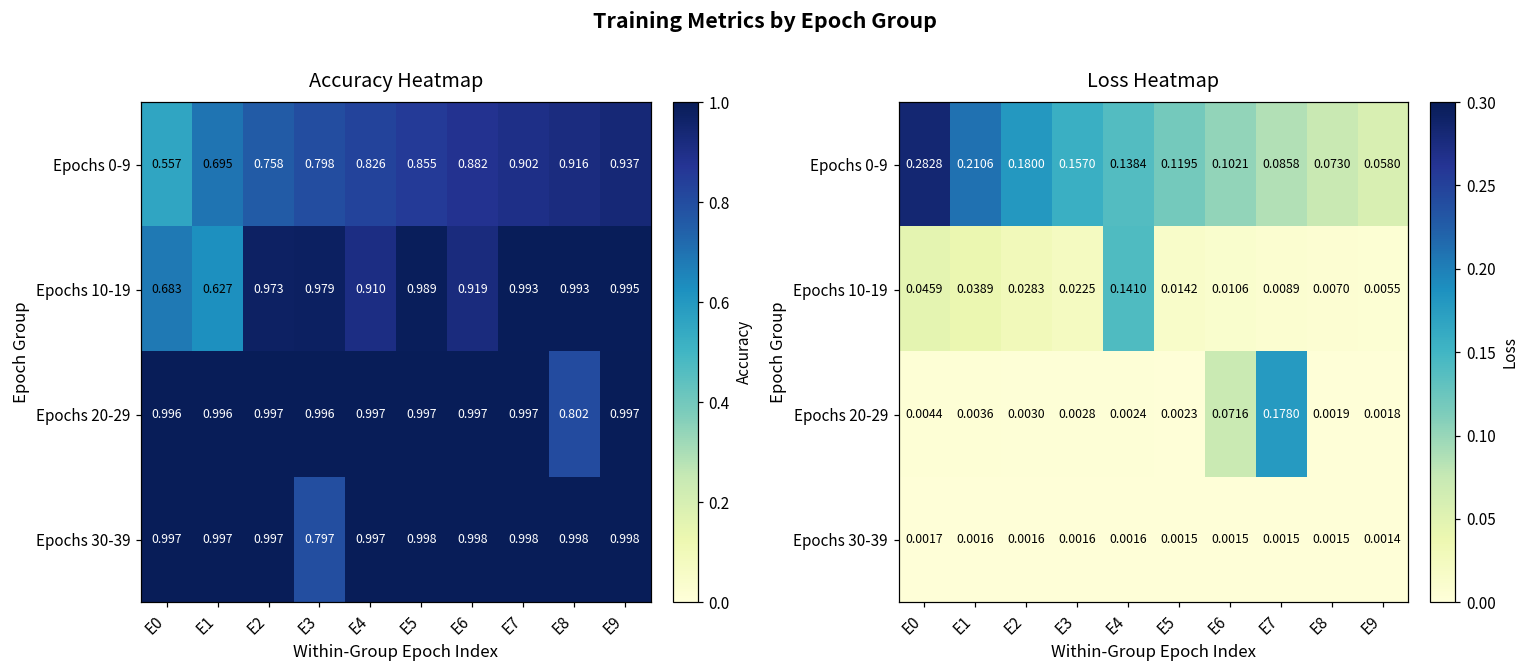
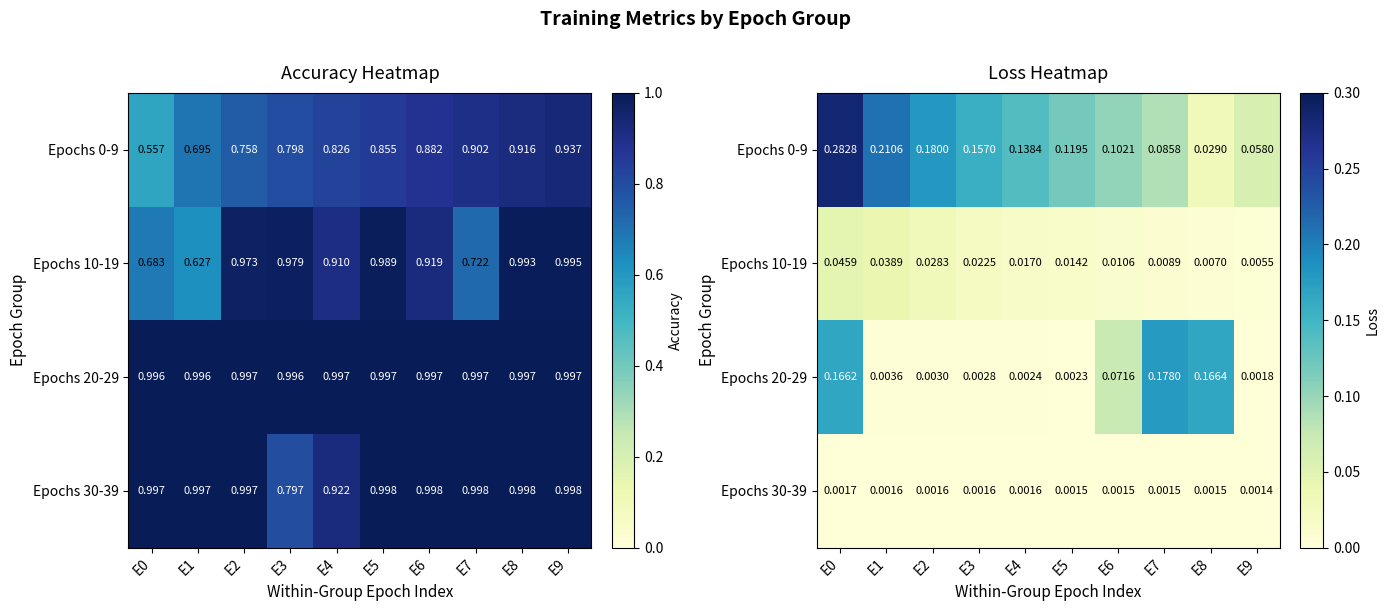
Accuracy Heatmap, Epochs 10-19, E7: 0.993 -> 0.722
Accuracy Heatmap, Epochs 20-29, E8: 0.802 -> 0.997
Accuracy Heatmap, Epochs 30-39, E4: 0.997 -> 0.922
Loss Heatmap, Epochs 0-9, E8: 0.0730 -> 0.0290
Loss Heatmap, Epochs 10-19, E4: 0.1410 -> 0.0170
Loss Heatmap, Epochs 20-29, E0: 0.0044 -> 0.1662
Loss Heatmap, Epochs 20-29, E8: 0.0019 -> 0.1664
